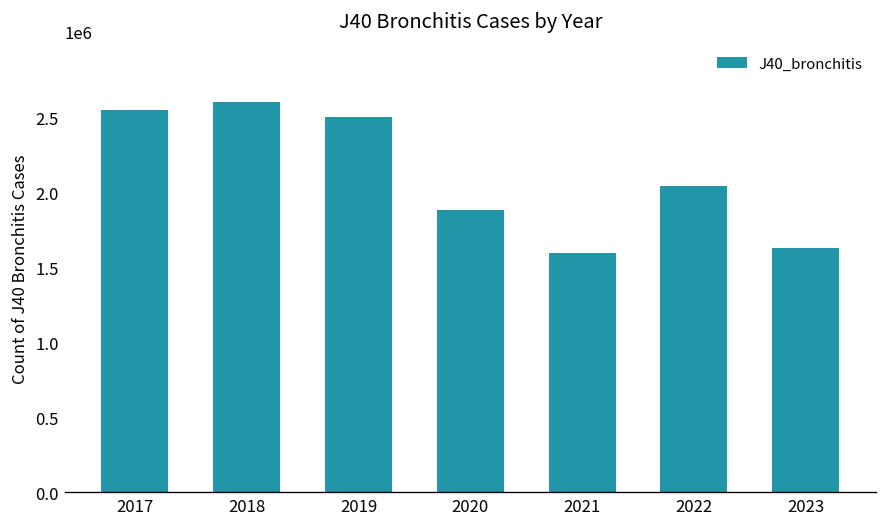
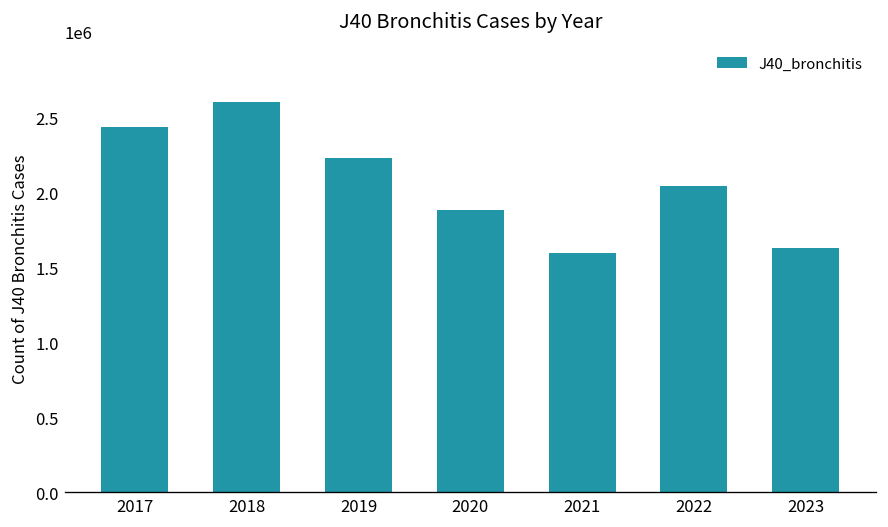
2017: 2550000 -> 2440000
2019: 2510000 -> 2230000
